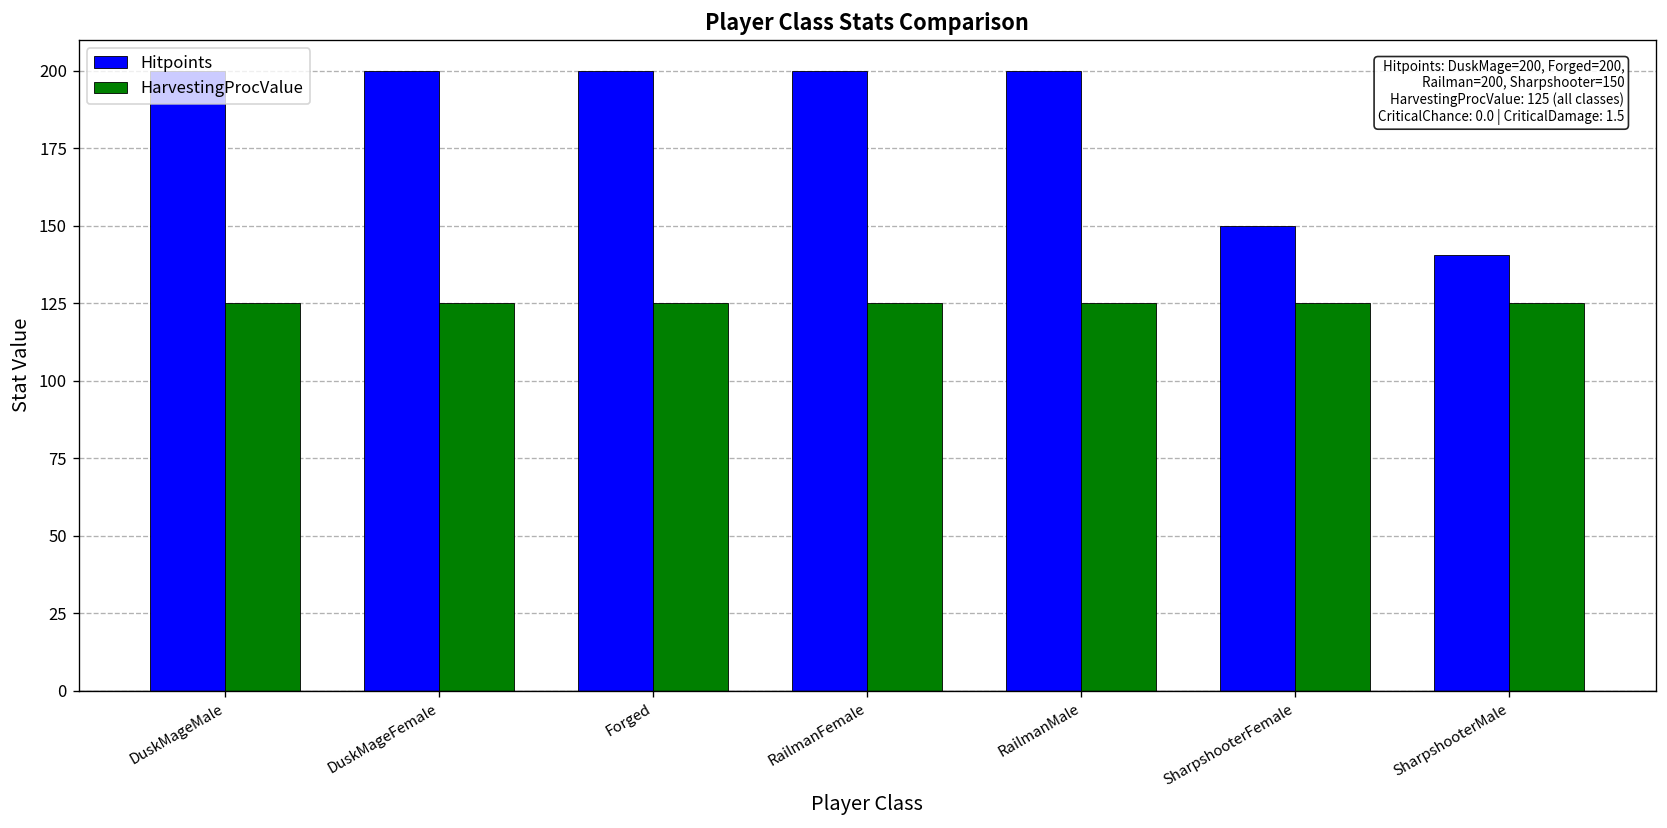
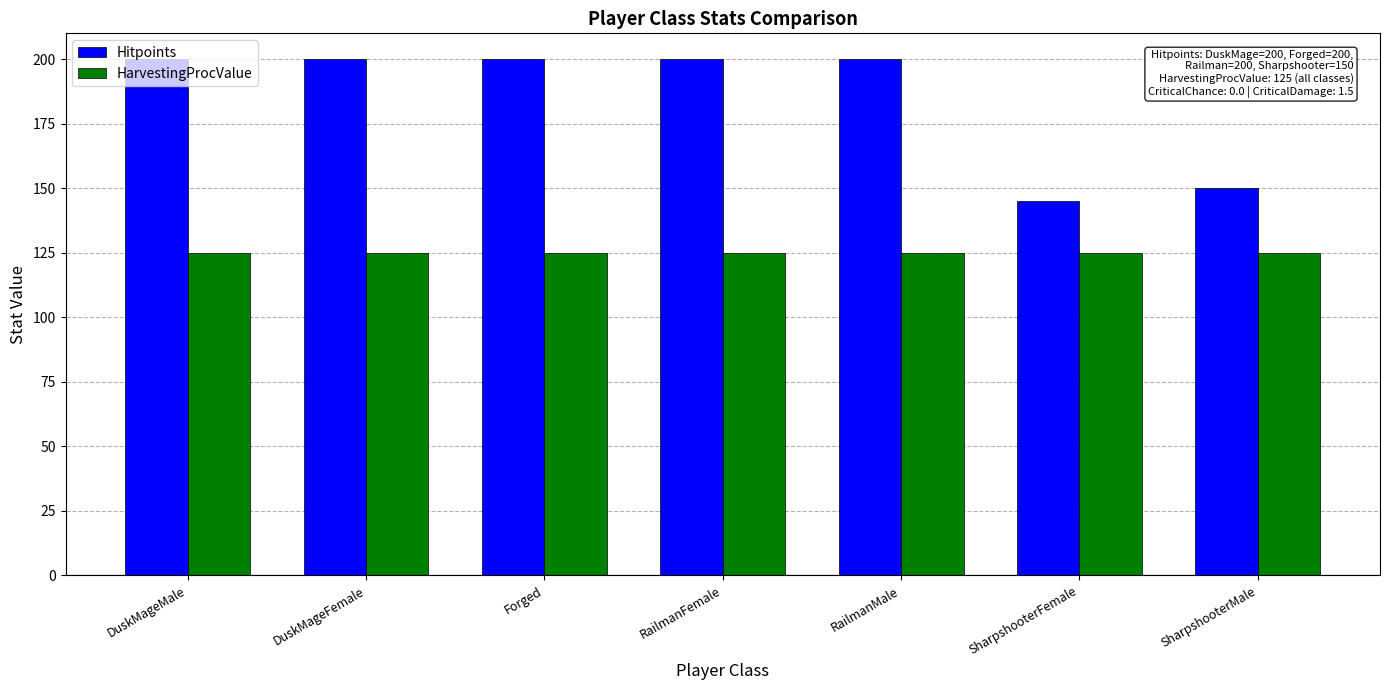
Hitpoints, SharpshooterFemale: 150 -> 145
Hitpoints, SharpshooterMale: 141 -> 150
